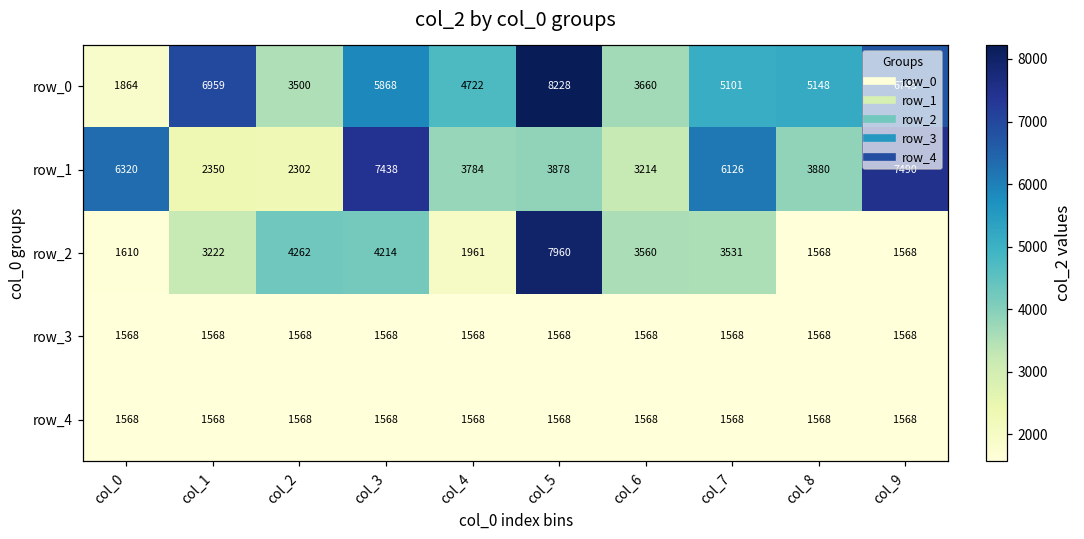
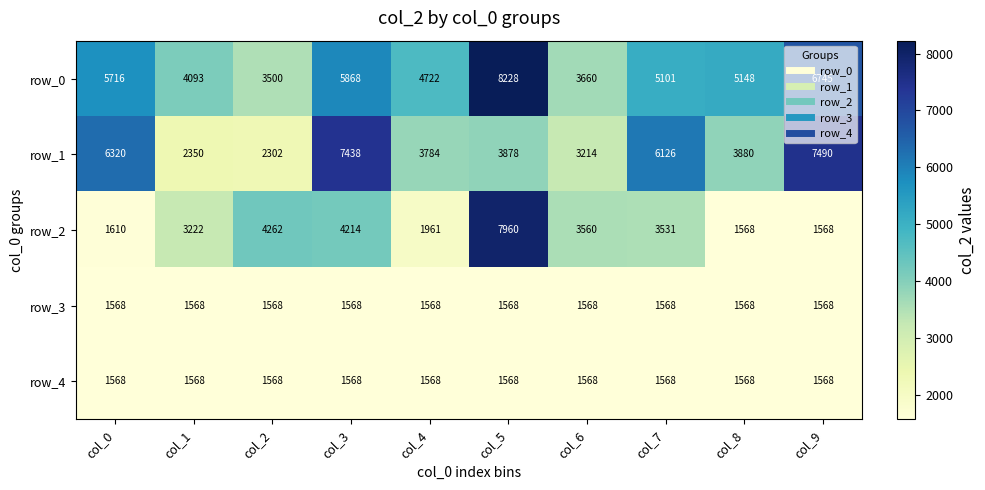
row_0, col_0: 1864 -> 5716
row_0, col_1: 6959 -> 4093
